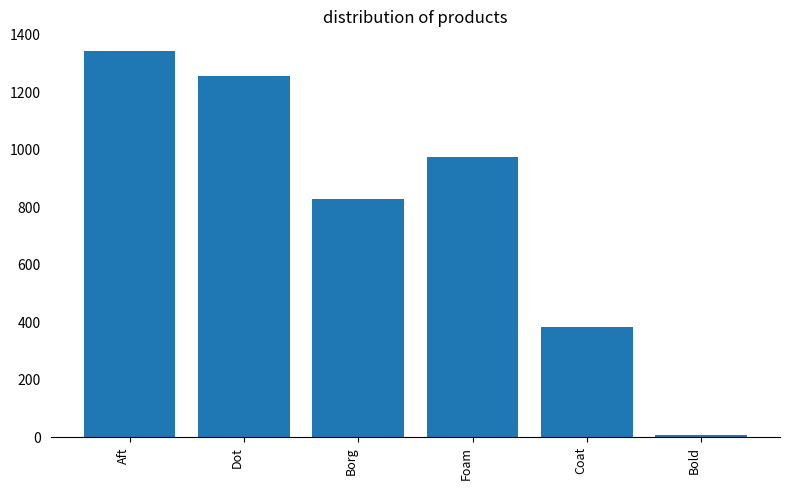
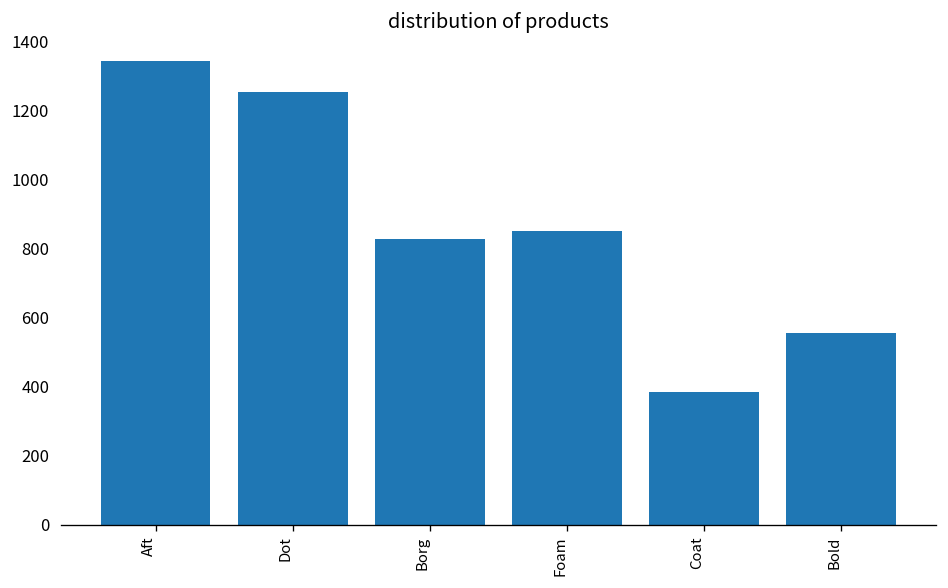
Foam: 970 -> 850
Bold: 10 -> 560
